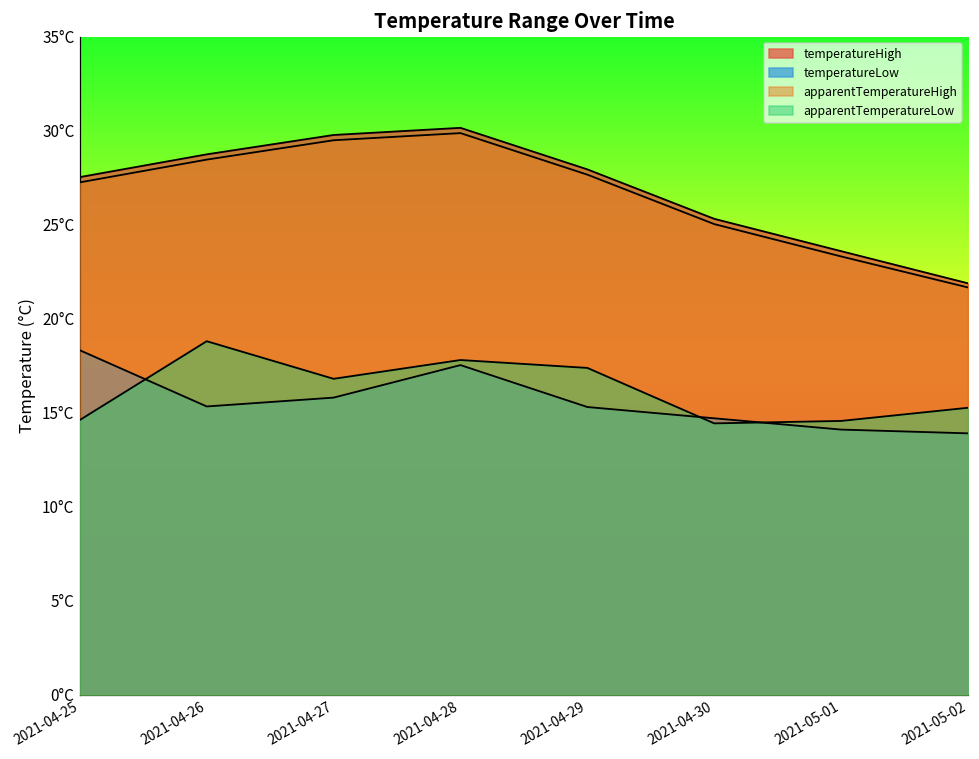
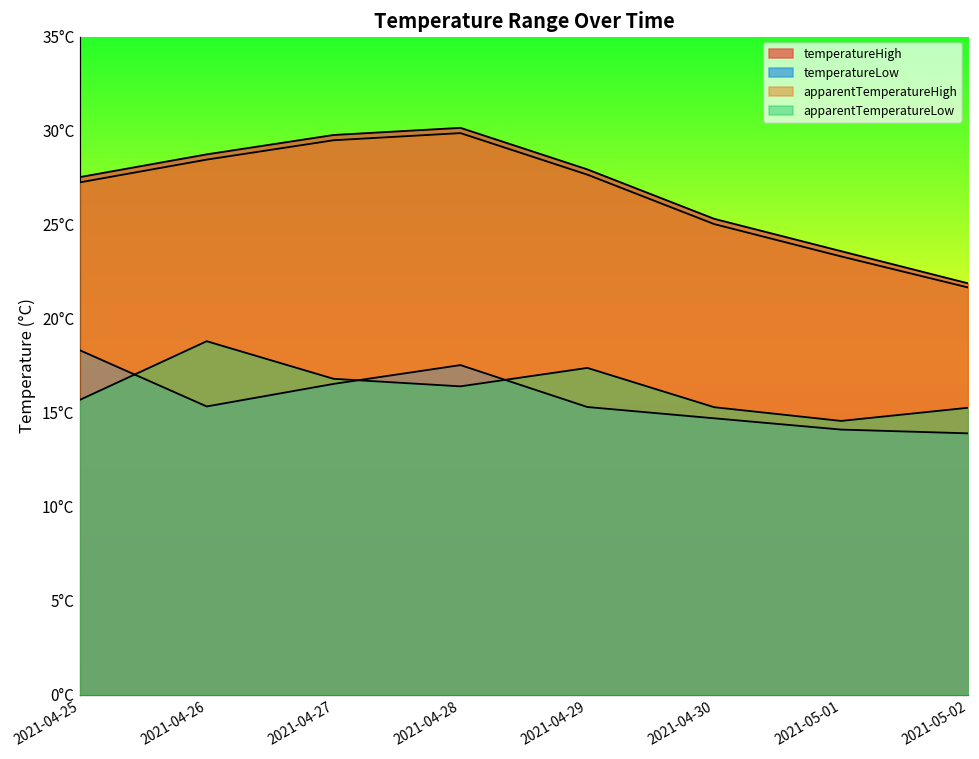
apparentTemperatureLow, 2021-04-25: 14.6°C -> 15.7°C
temperatureLow, 2021-04-27: 15.8°C -> 16.5°C
apparentTemperatureLow, 2021-04-28: 17.8°C -> 16.4°C
apparentTemperatureLow, 2021-04-30: 14.4°C -> 15.3°C
